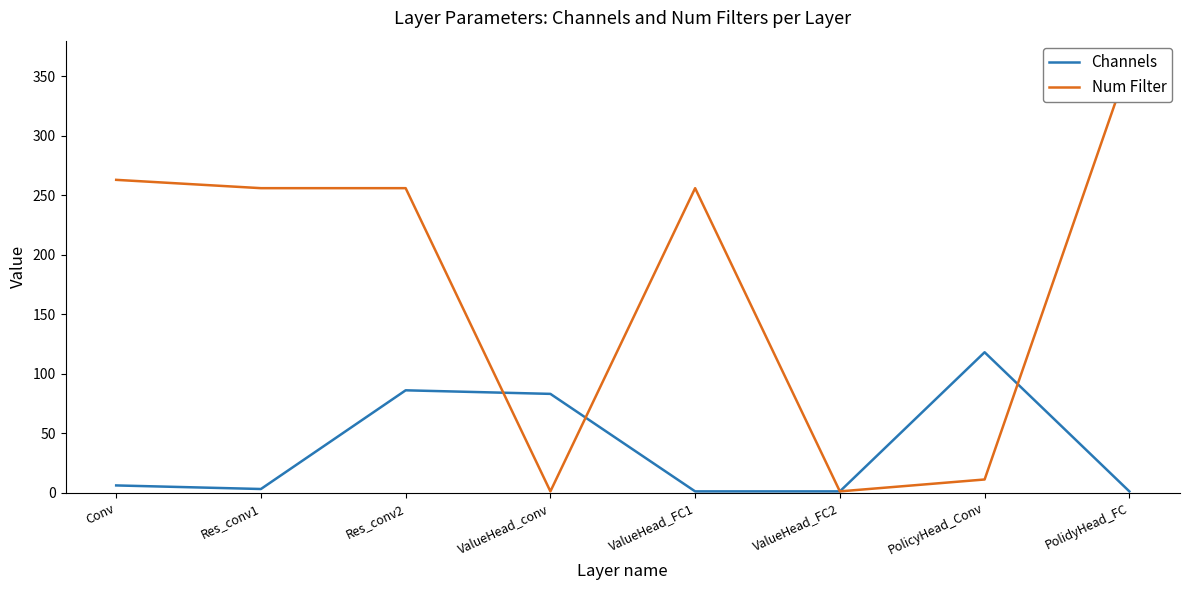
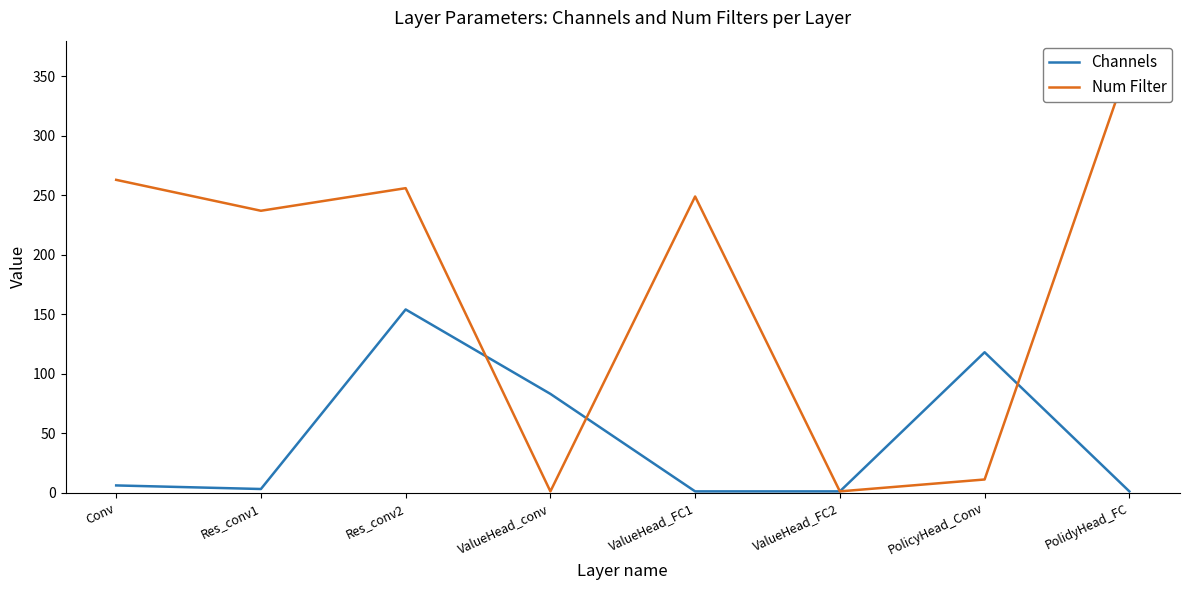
Num Filter, Res_conv1: 256 -> 237
Channels, Res_conv2: 86 -> 154
Num Filter, ValueHead_FC1: 256 -> 249
